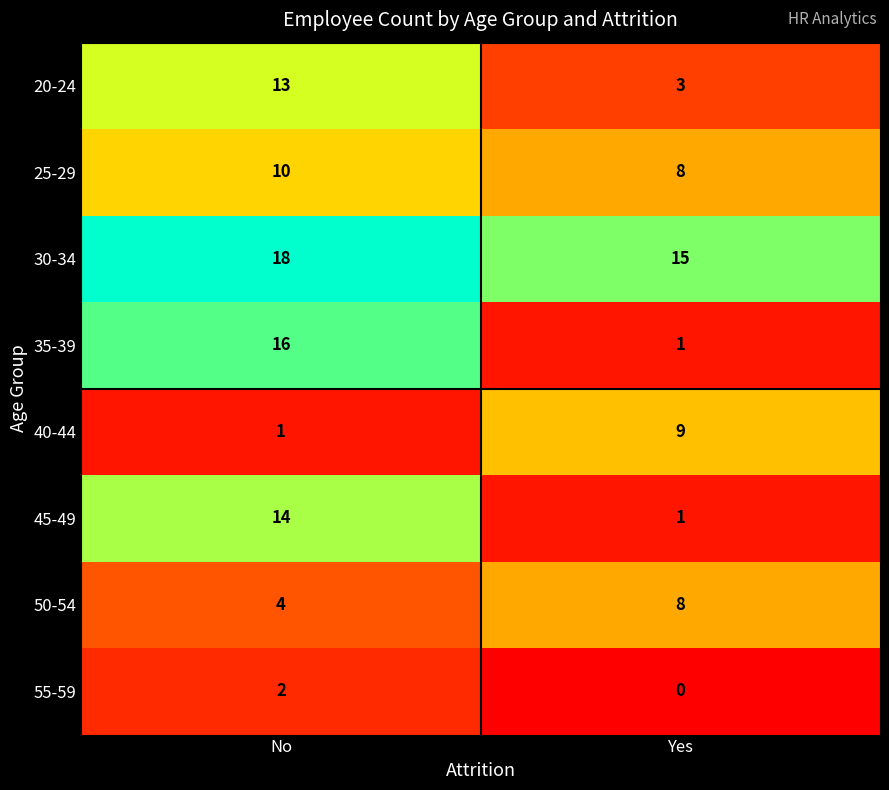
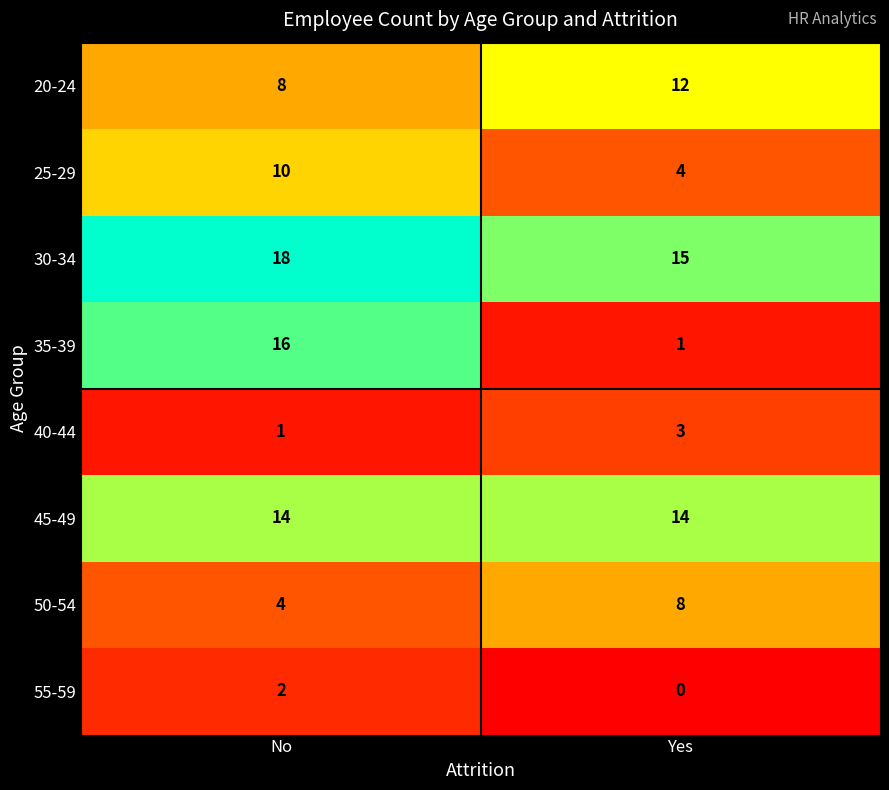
20-24, No: 13 -> 8
20-24, Yes: 3 -> 12
25-29, Yes: 8 -> 4
40-44, Yes: 9 -> 3
45-49, Yes: 1 -> 14
